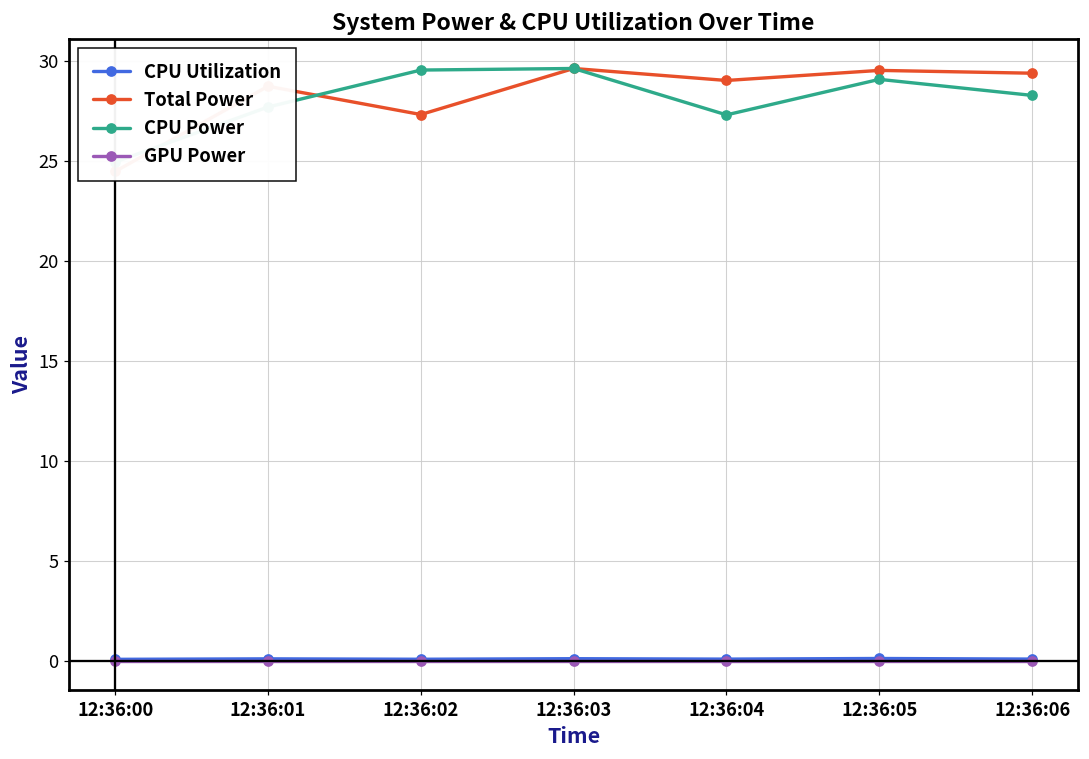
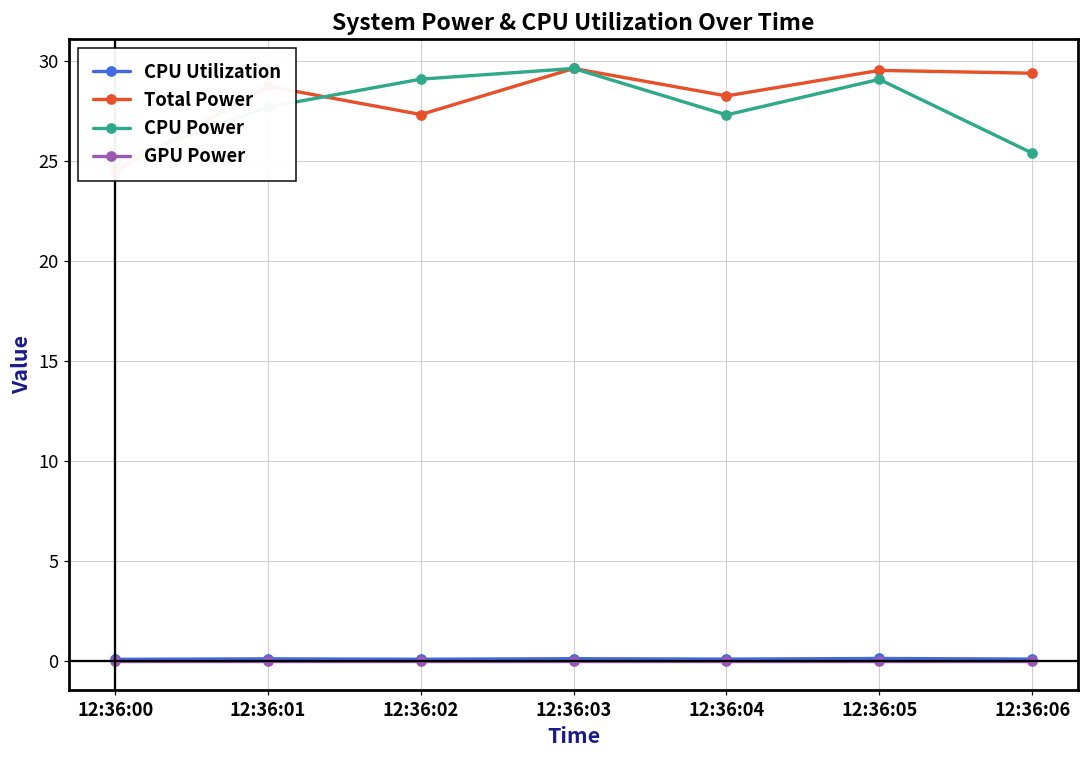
CPU Power, 12:36:02: 29.5 -> 29.1
Total Power, 12:36:04: 29.0 -> 28.2
CPU Power, 12:36:06: 28.3 -> 25.4
